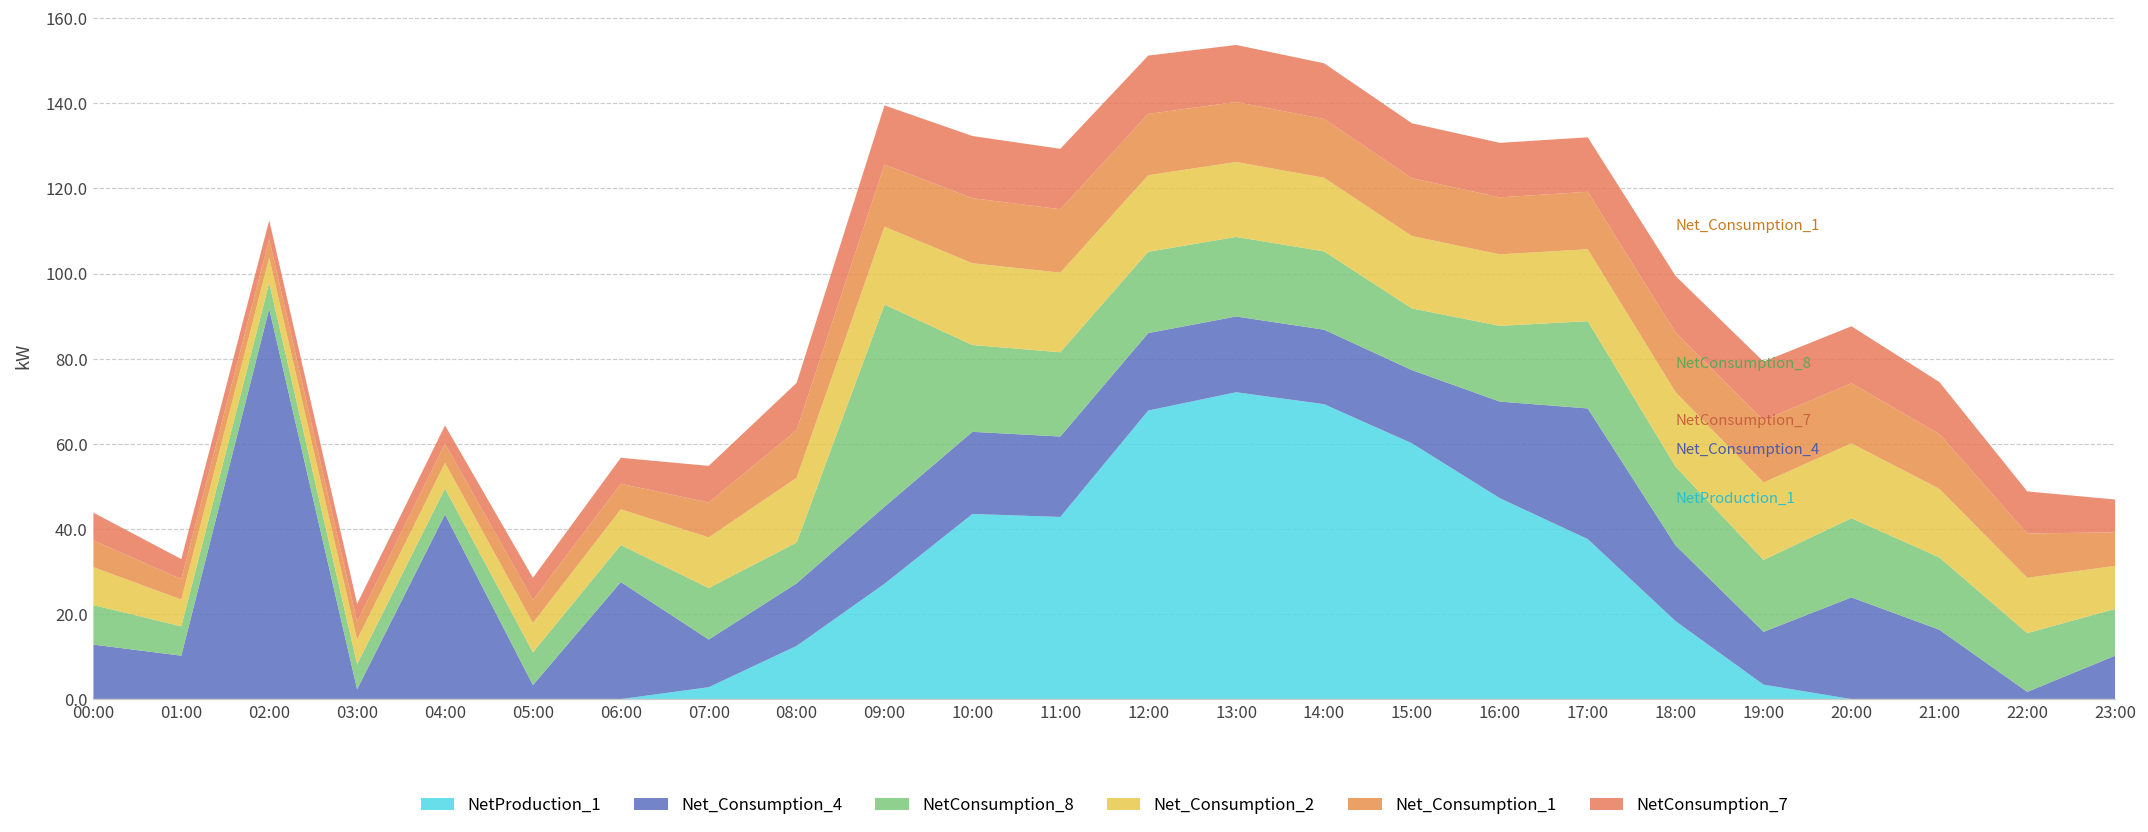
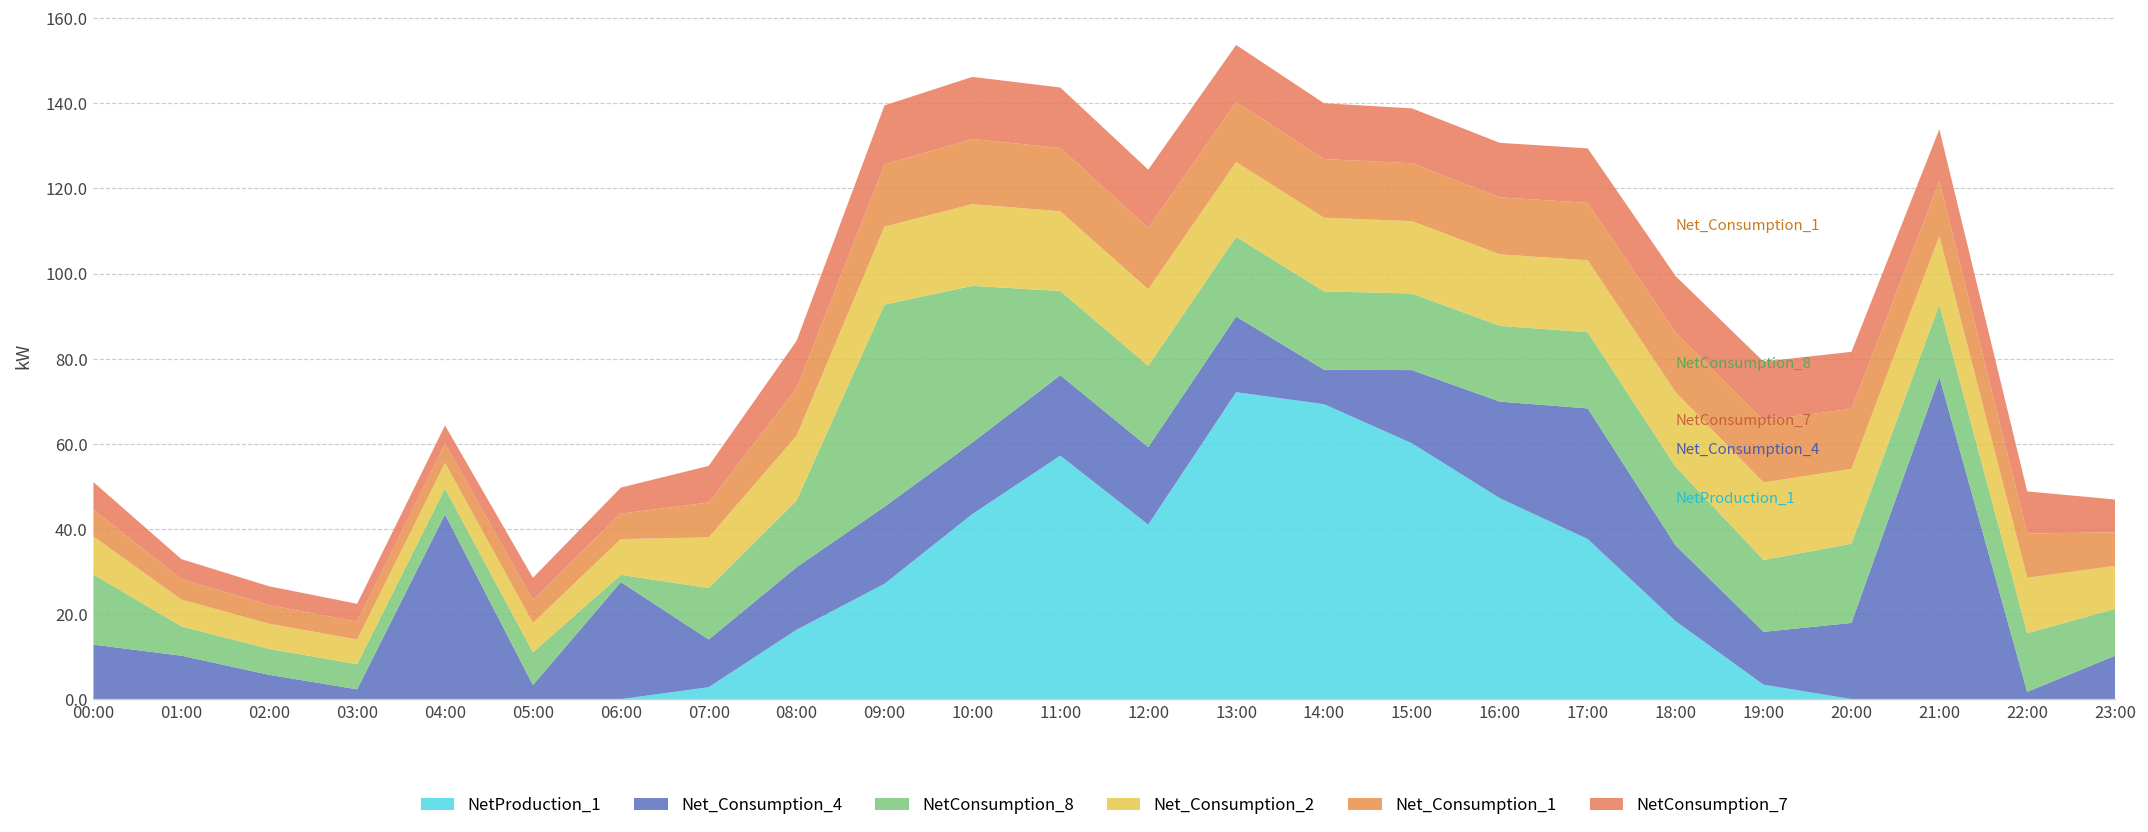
NetConsumption_8, 00:00: 9 -> 17
Net_Consumption_4, 02:00: 92 -> 6
NetConsumption_8, 06:00: 9 -> 2
NetProduction_1, 08:00: 13 -> 16
NetConsumption_8, 08:00: 10 -> 16
Net_Consumption_4, 10:00: 19 -> 17
NetConsumption_8, 10:00: 20 -> 37
NetProduction_1, 11:00: 43 -> 57
NetProduction_1, 12:00: 68 -> 41
Net_Consumption_4, 14:00: 18 -> 8
NetConsumption_8, 15:00: 15 -> 18
NetConsumption_8, 17:00: 21 -> 18
Net_Consumption_4, 20:00: 24 -> 18
Net_Consumption_4, 21:00: 16 -> 76
